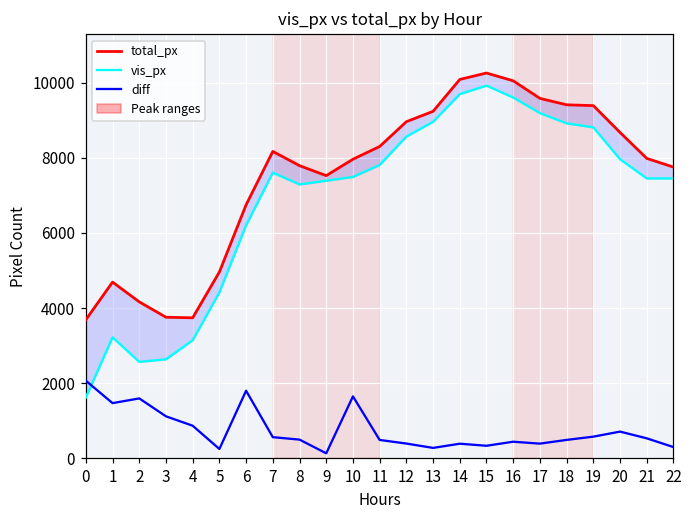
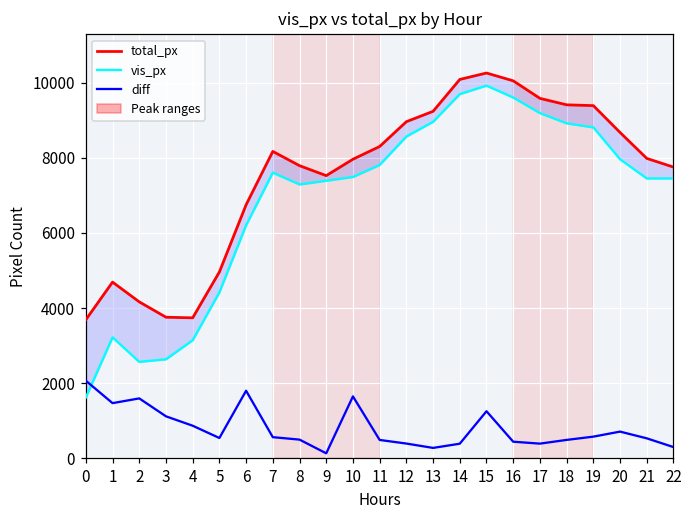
diff, 5: 300 -> 500
diff, 15: 300 -> 1300
